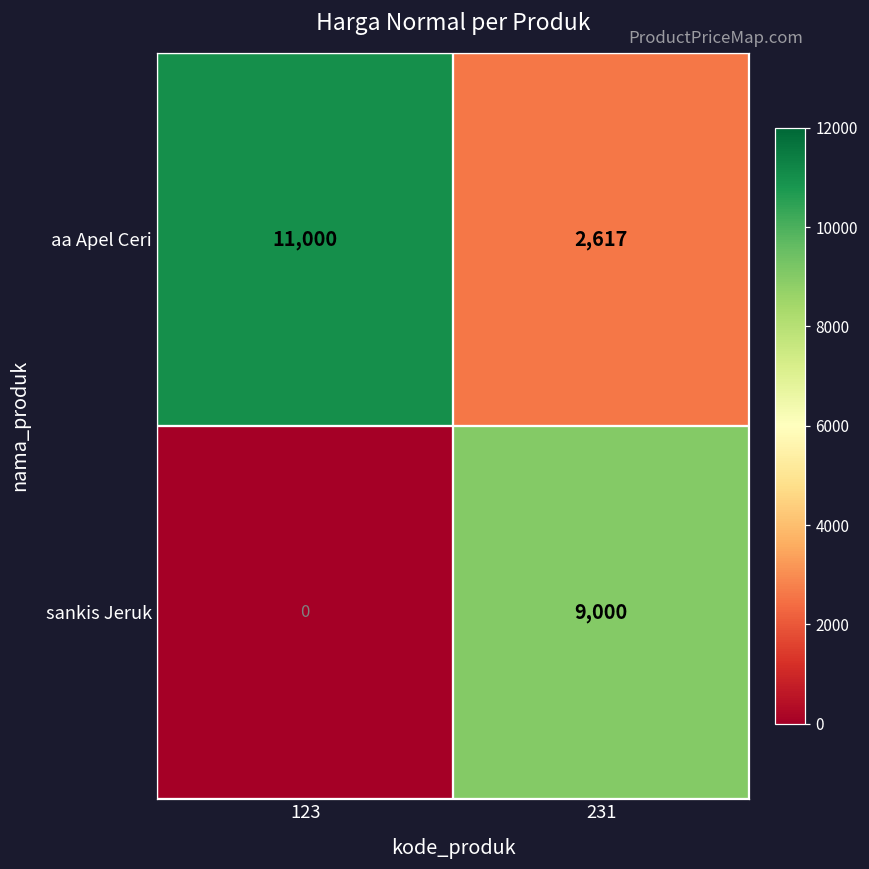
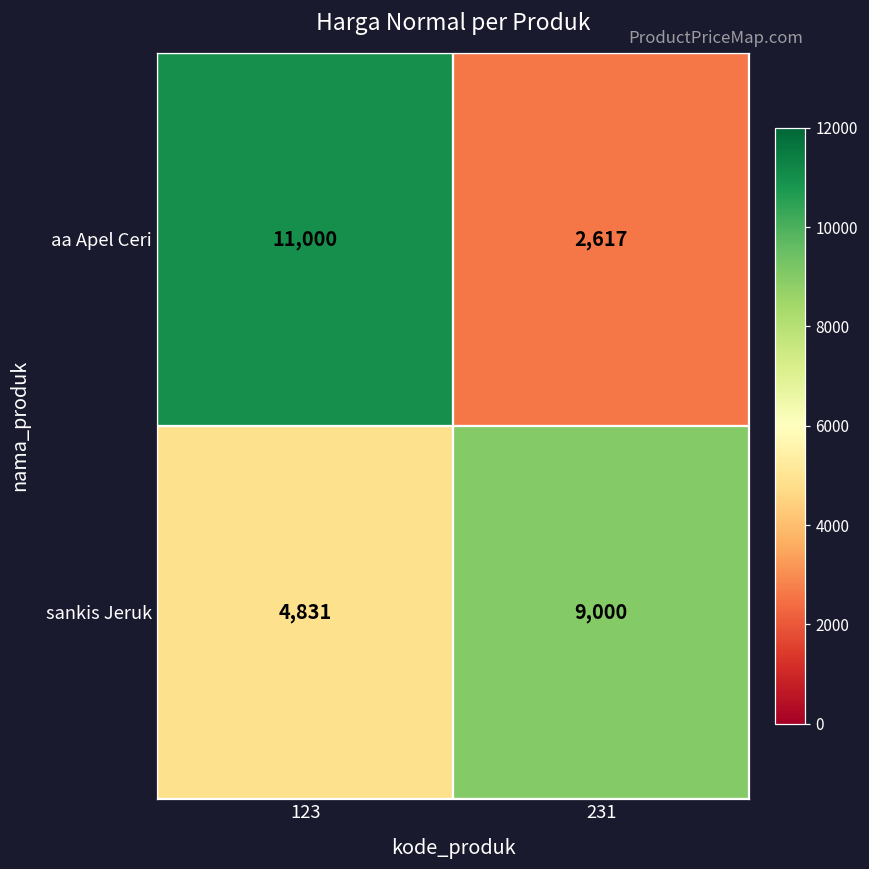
sankis Jeruk, 123: 0 -> 4,831
